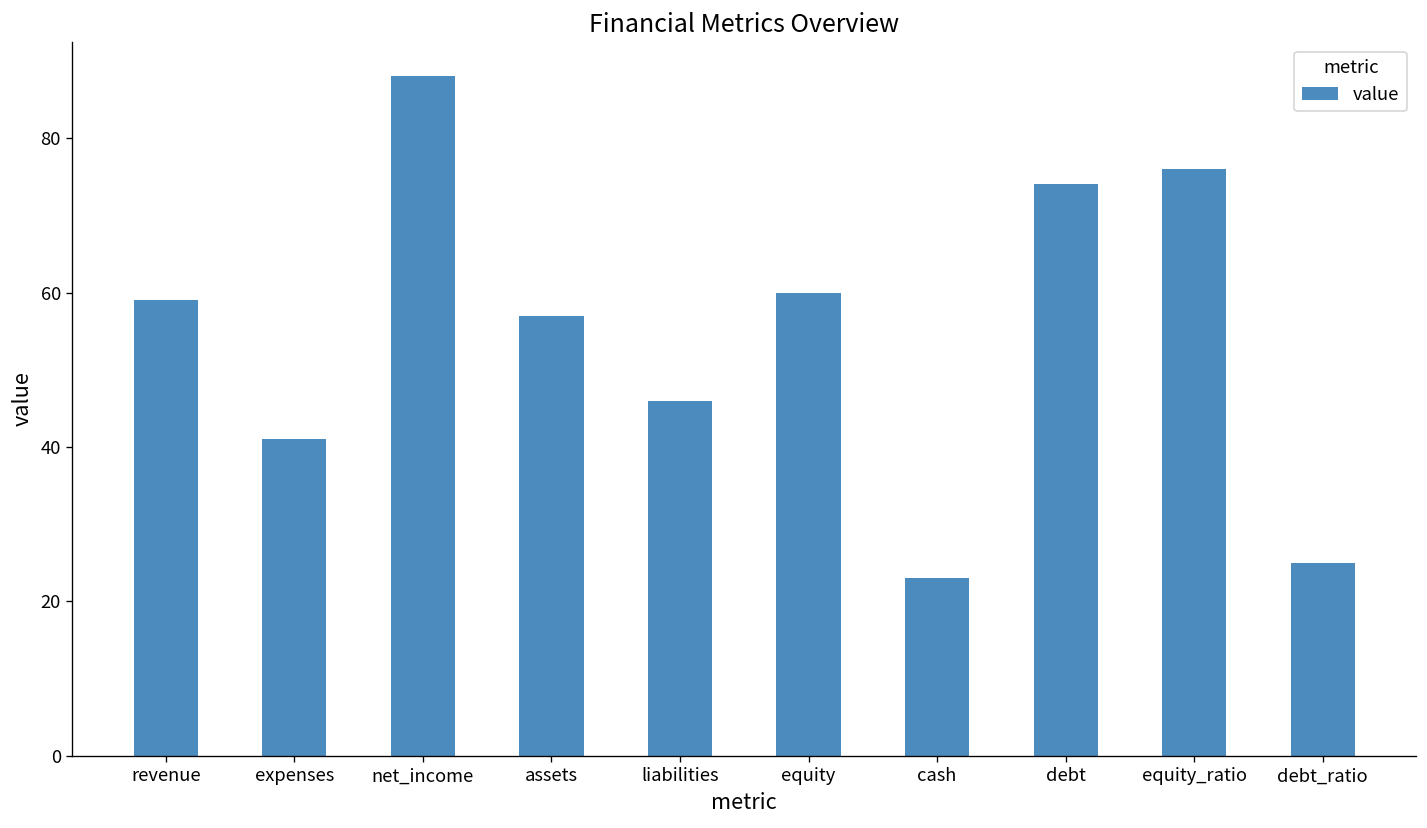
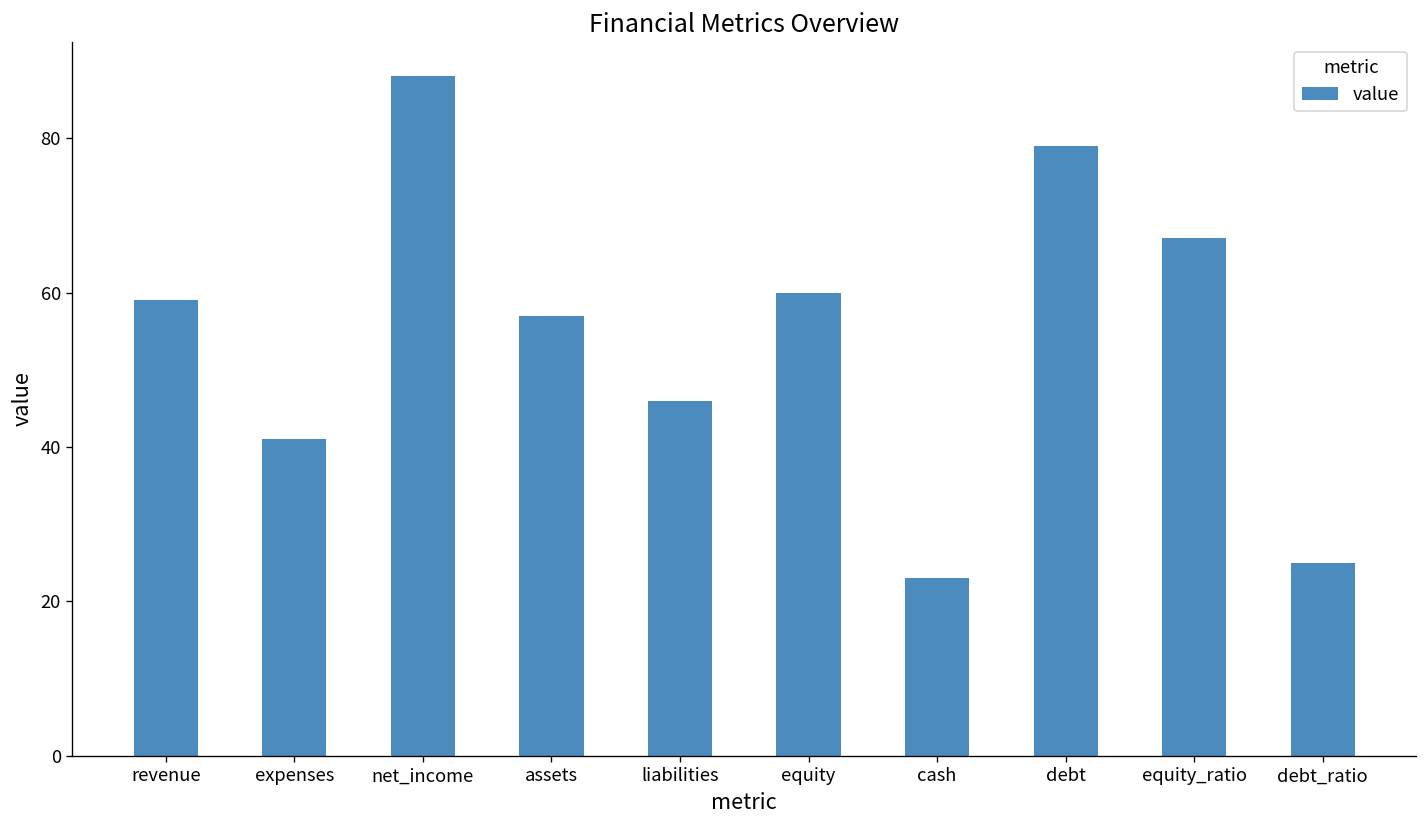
debt: 74 -> 79
equity_ratio: 76 -> 67
